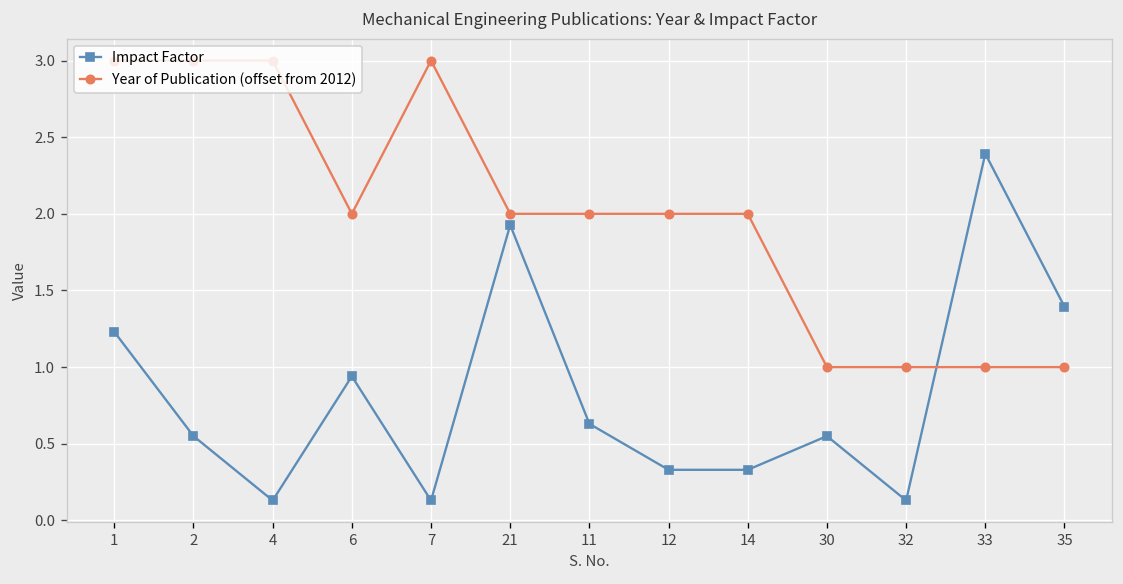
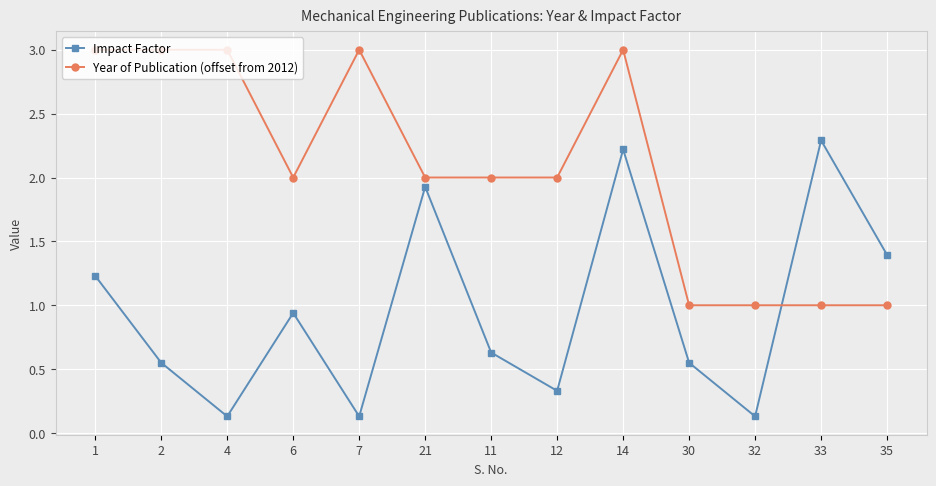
Impact Factor, 14: 0.33 -> 2.22
Year of Publication (offset from 2012), 14: 2.00 -> 3.00
Impact Factor, 33: 2.39 -> 2.29
